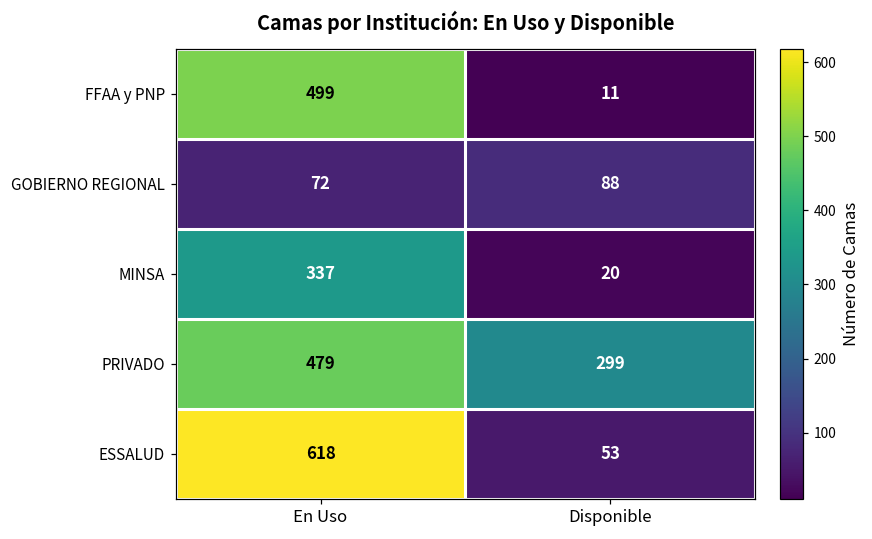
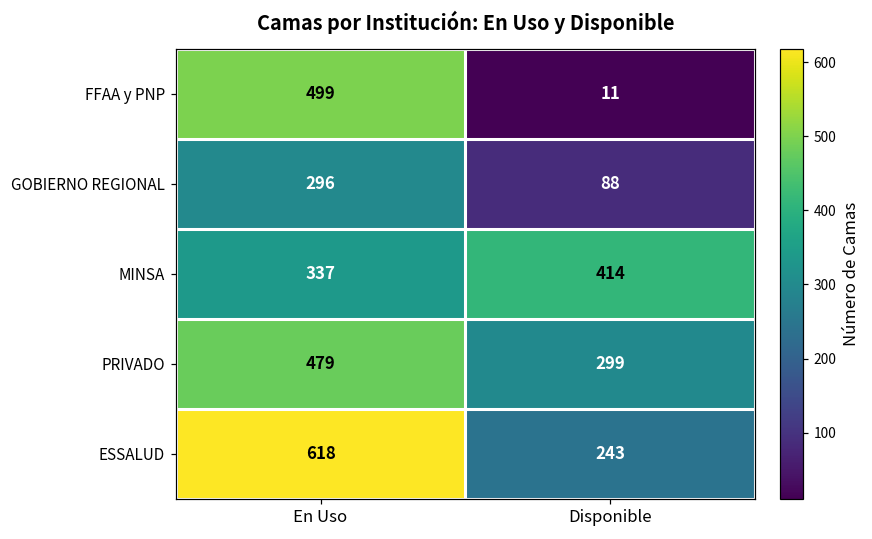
GOBIERNO REGIONAL, En Uso: 72 -> 296
MINSA, Disponible: 20 -> 414
ESSALUD, Disponible: 53 -> 243
